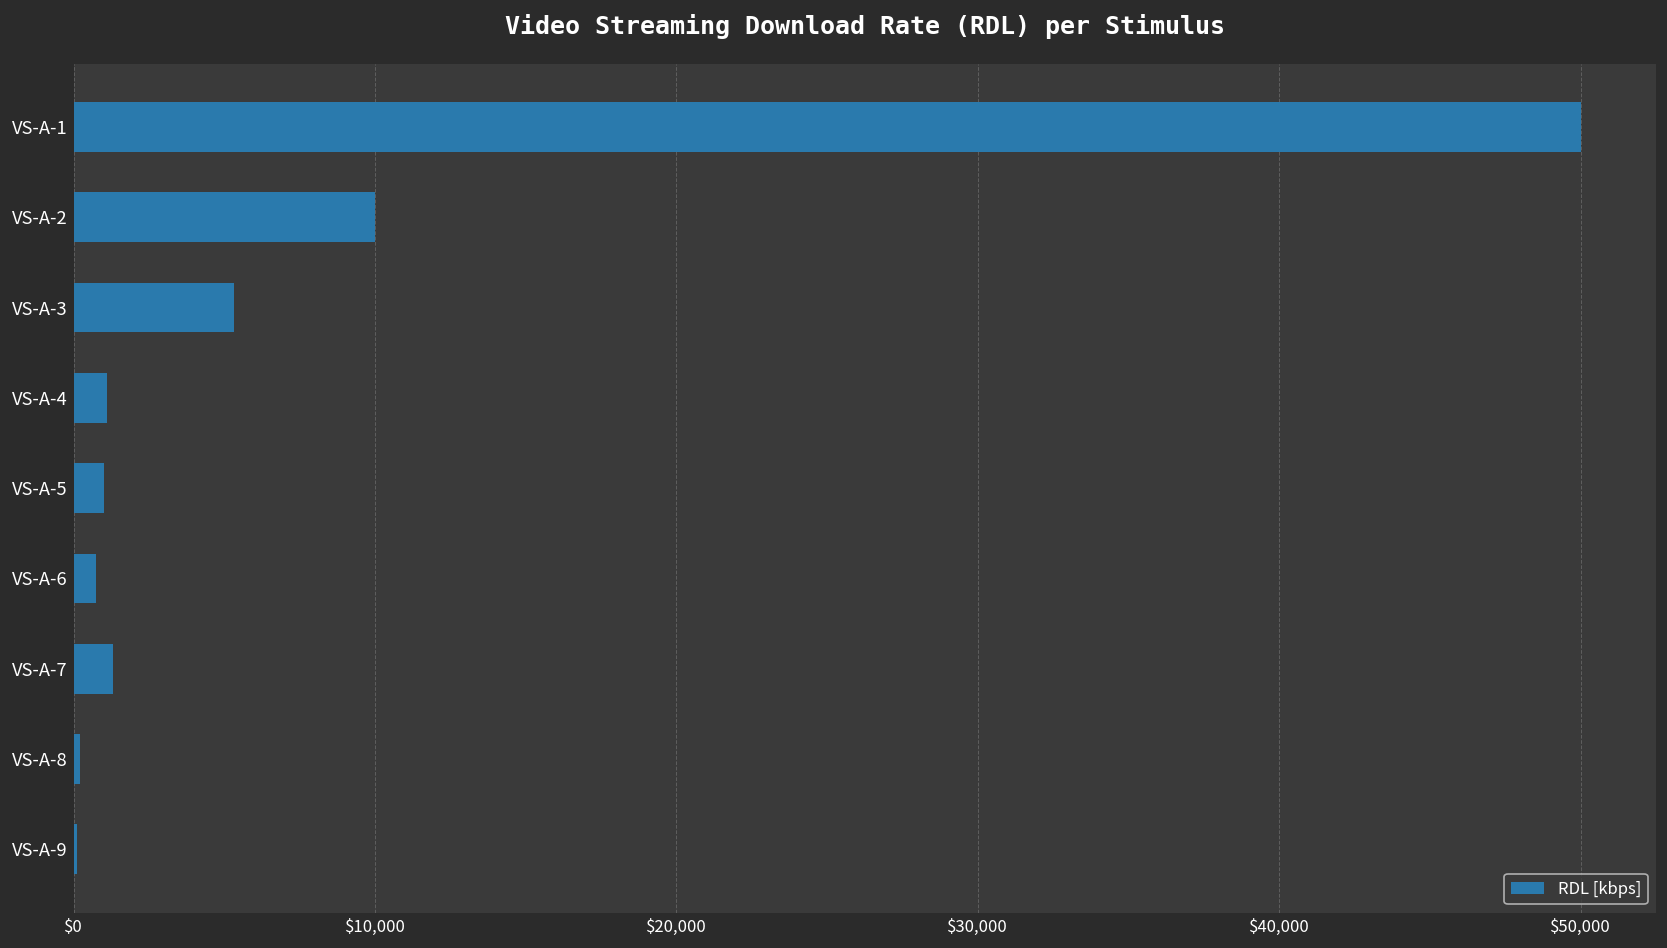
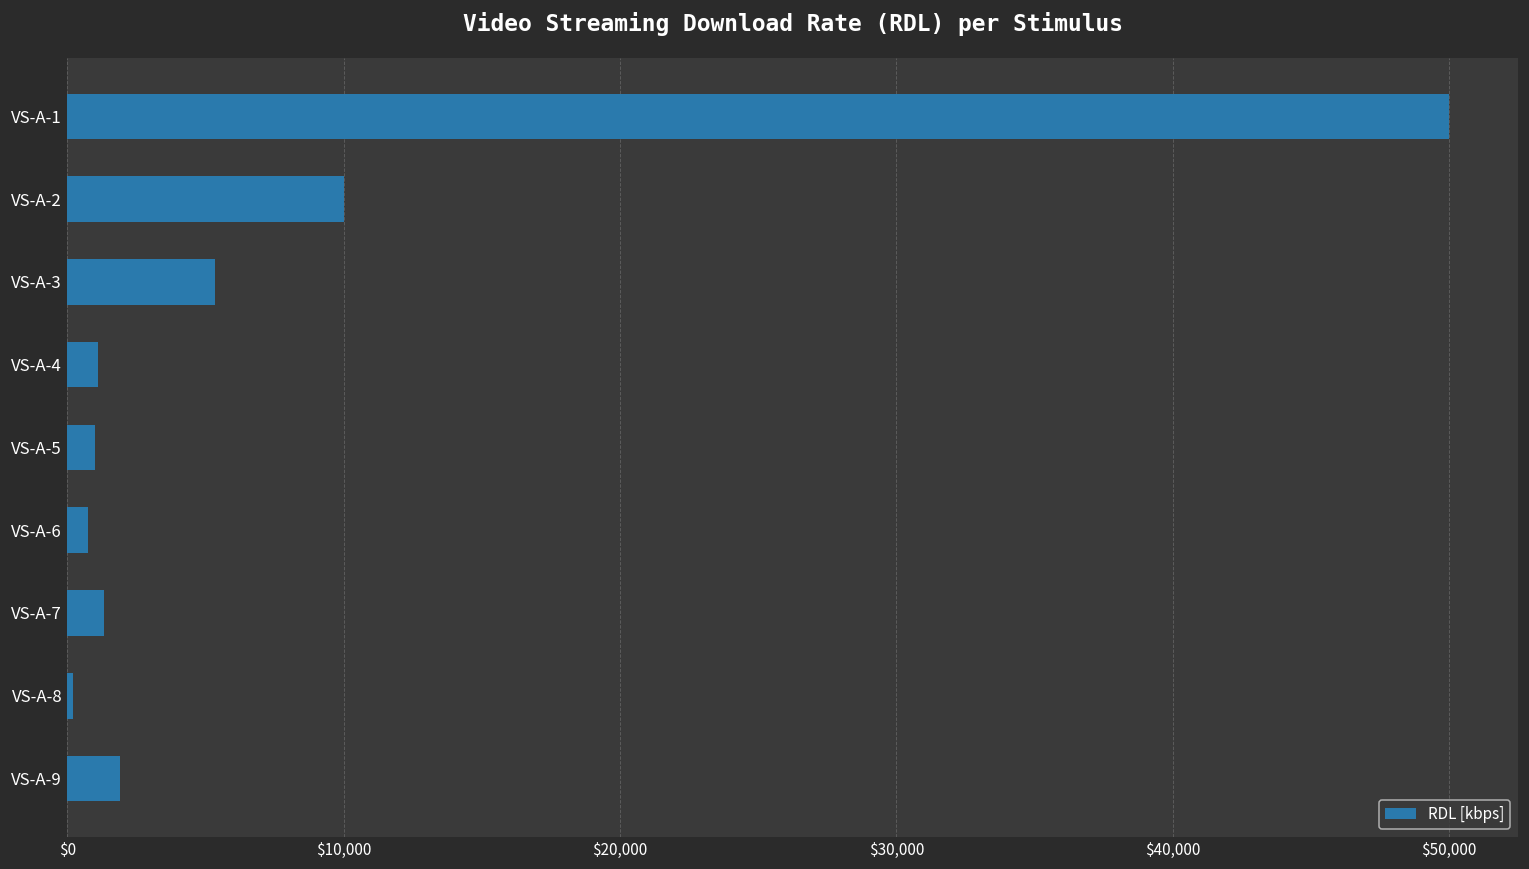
VS-A-9: $100 -> $1,900
